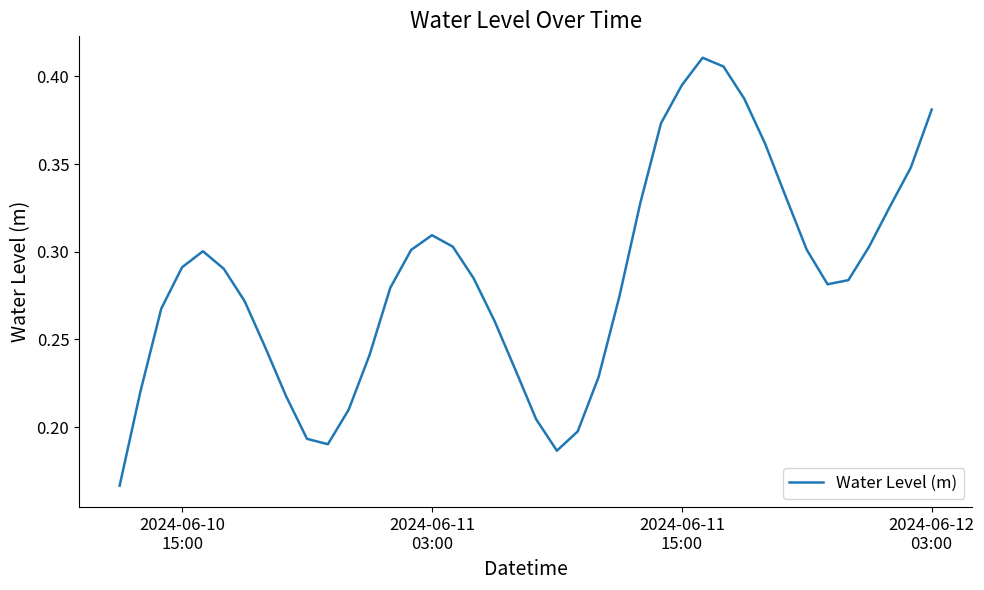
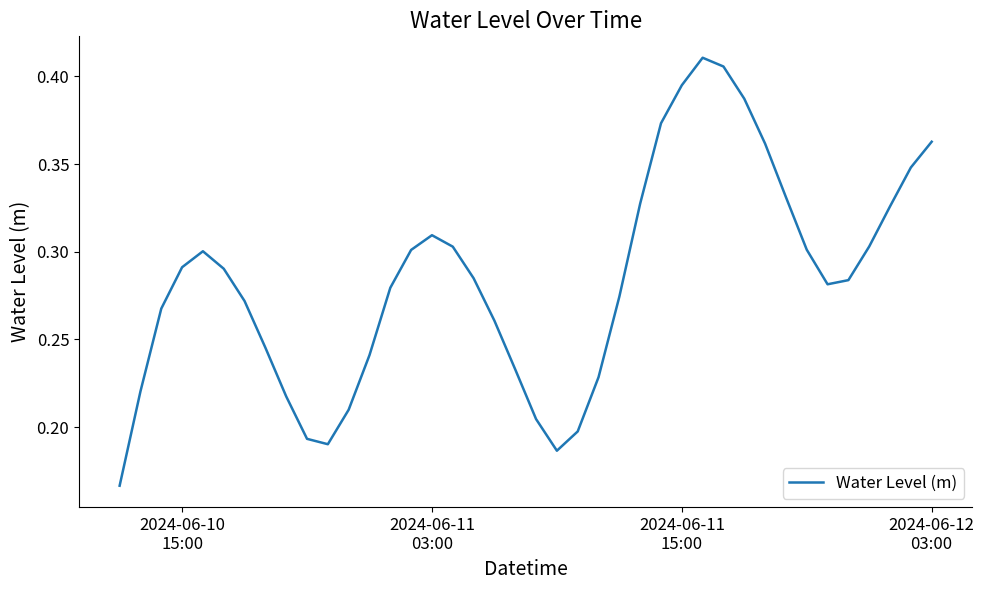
2024-06-12 03:00: 0.381 -> 0.363
